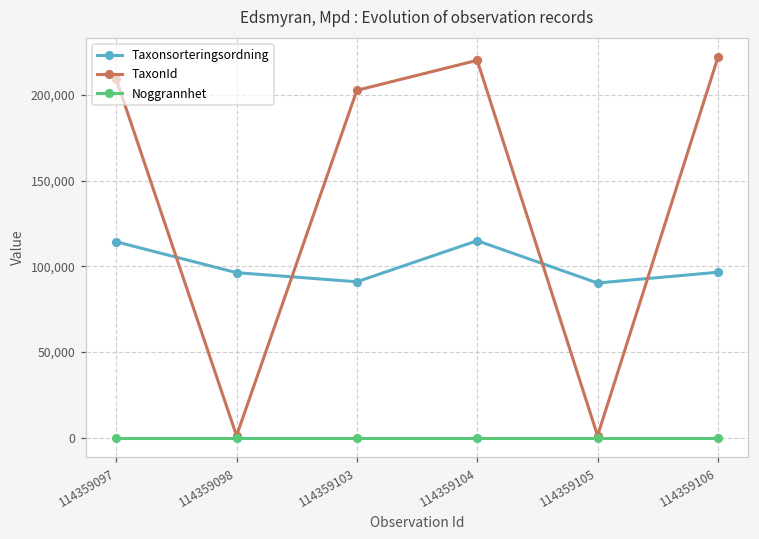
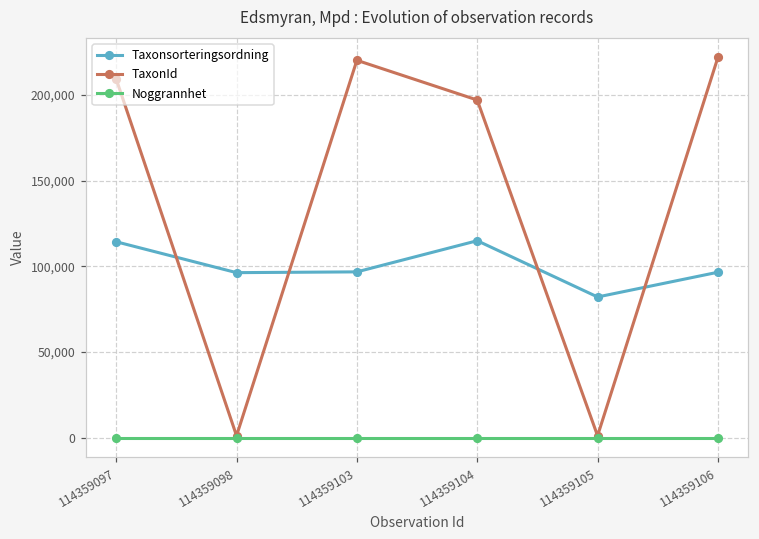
Taxonsorteringsordning, 114359103: 91,000 -> 97,000
TaxonId, 114359103: 203,000 -> 220,000
TaxonId, 114359104: 220,000 -> 197,000
Taxonsorteringsordning, 114359105: 90,000 -> 82,000
